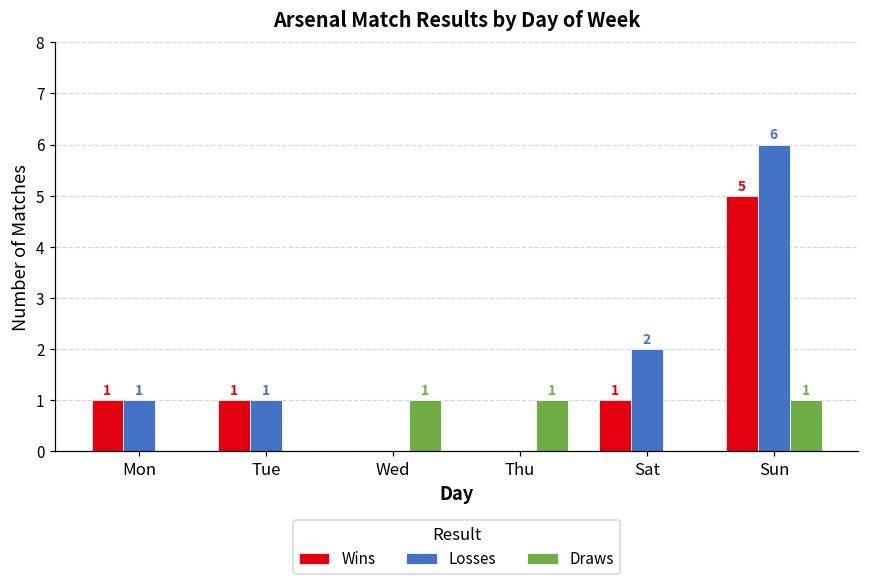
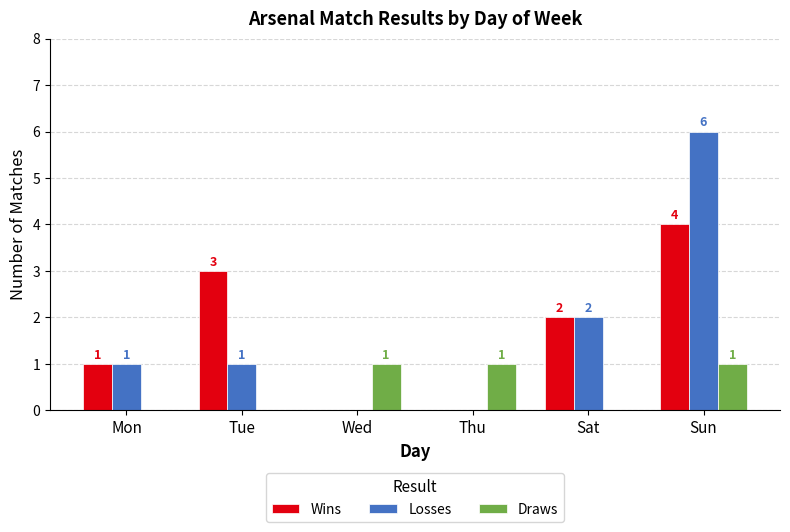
Wins, Tue: 1 -> 3
Wins, Sat: 1 -> 2
Wins, Sun: 5 -> 4
